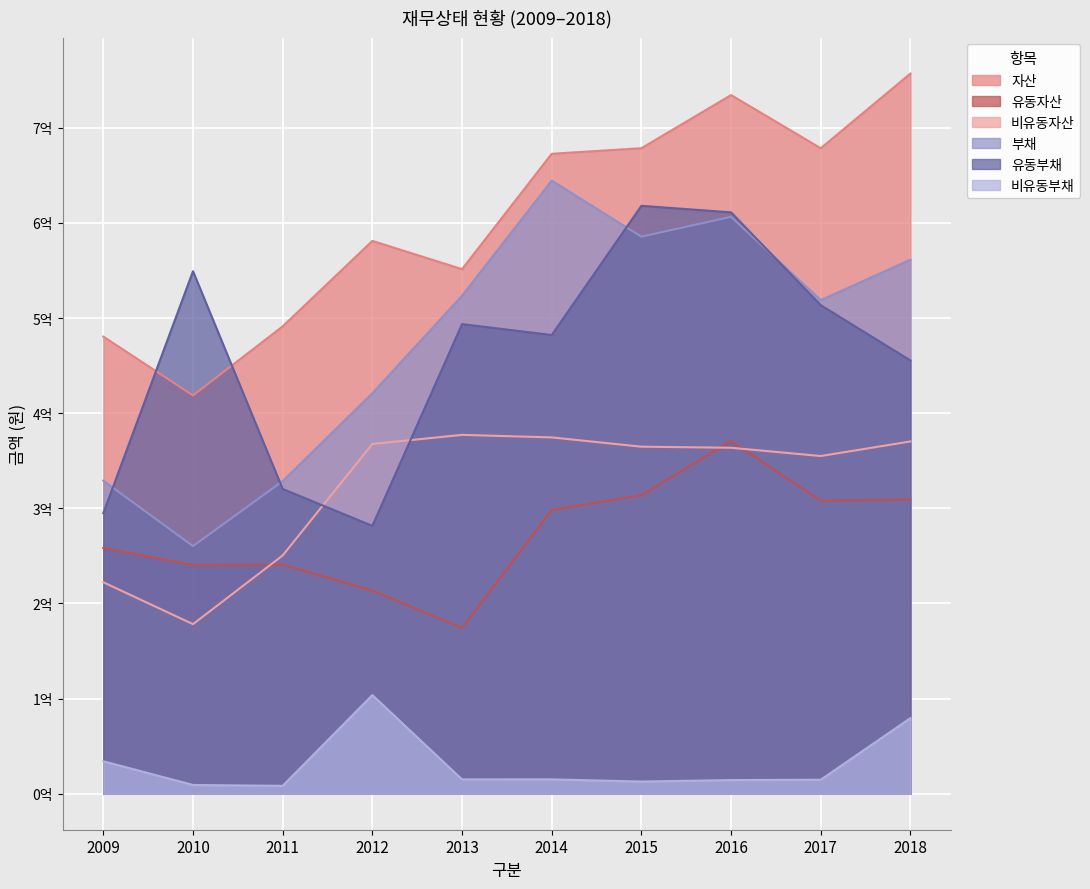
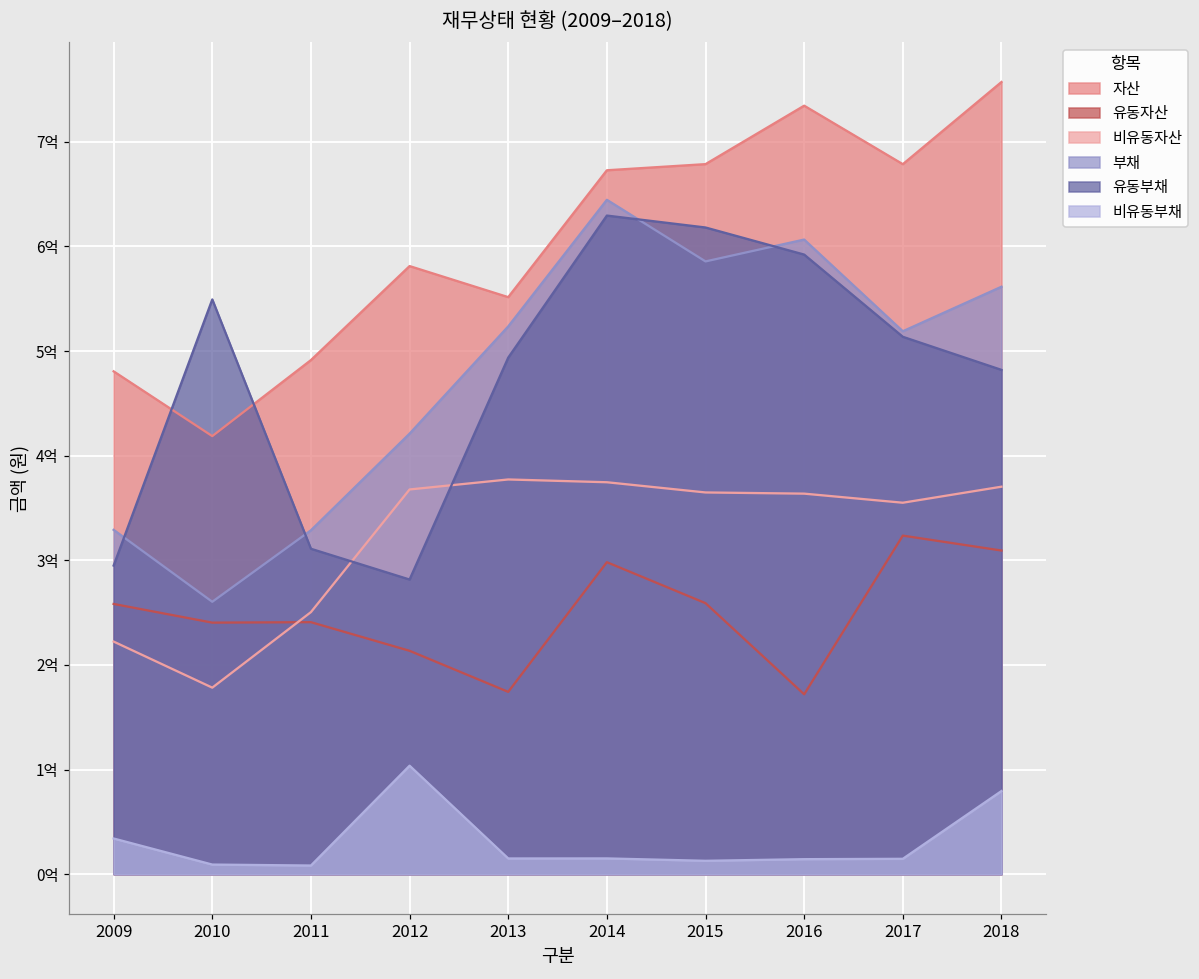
유동부채, 2011: 3.2억 -> 3.1억
유동부채, 2014: 4.8억 -> 6.3억
유동자산, 2015: 3.1억 -> 2.6억
유동자산, 2016: 3.7억 -> 1.7억
유동부채, 2016: 6.1억 -> 5.9억
유동자산, 2017: 3.1억 -> 3.2억
유동부채, 2018: 4.6억 -> 4.8억
